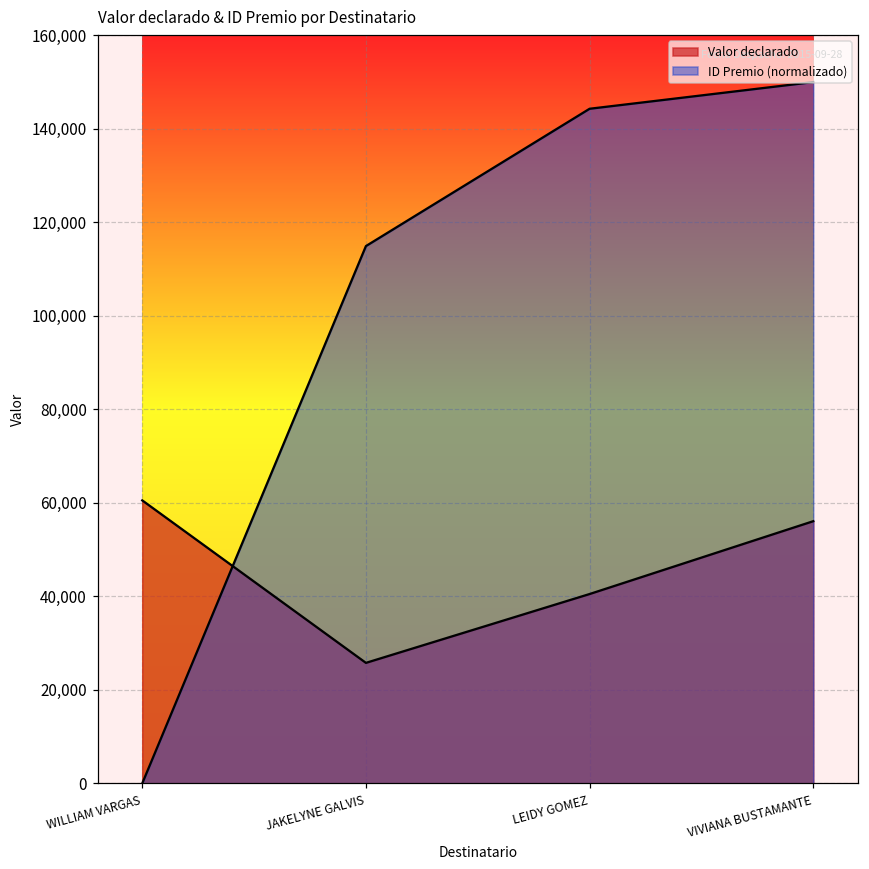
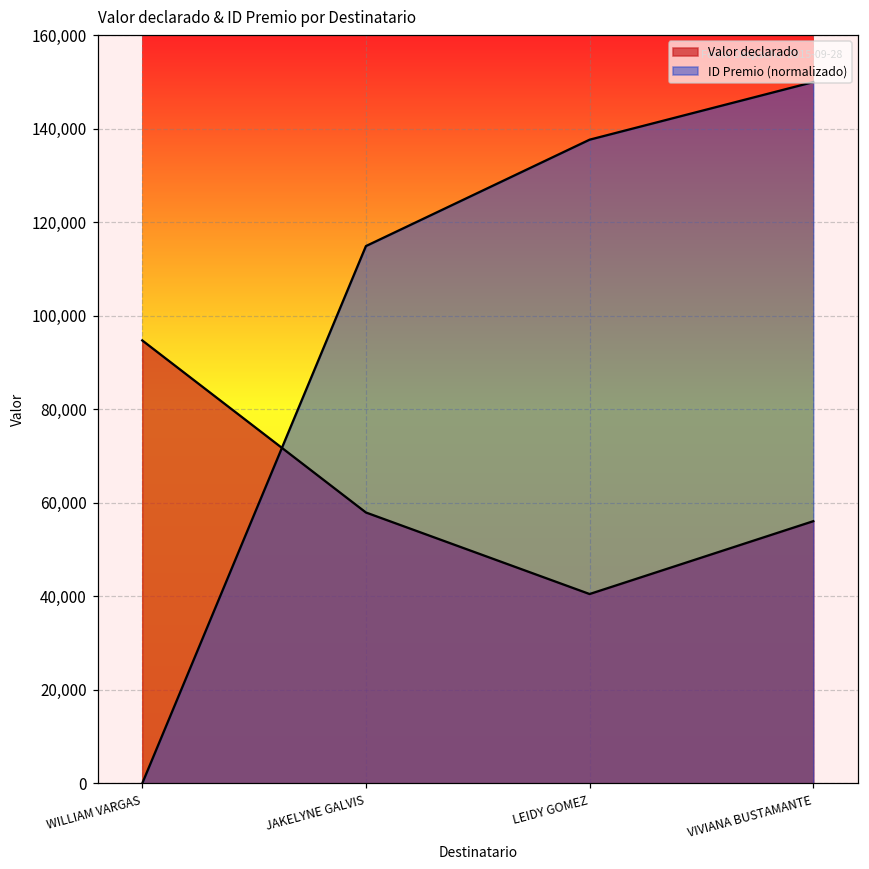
Valor declarado, WILLIAM VARGAS: 61,000 -> 95,000
Valor declarado, JAKELYNE GALVIS: 26,000 -> 58,000
ID Premio (normalizado), LEIDY GOMEZ: 144,000 -> 138,000
